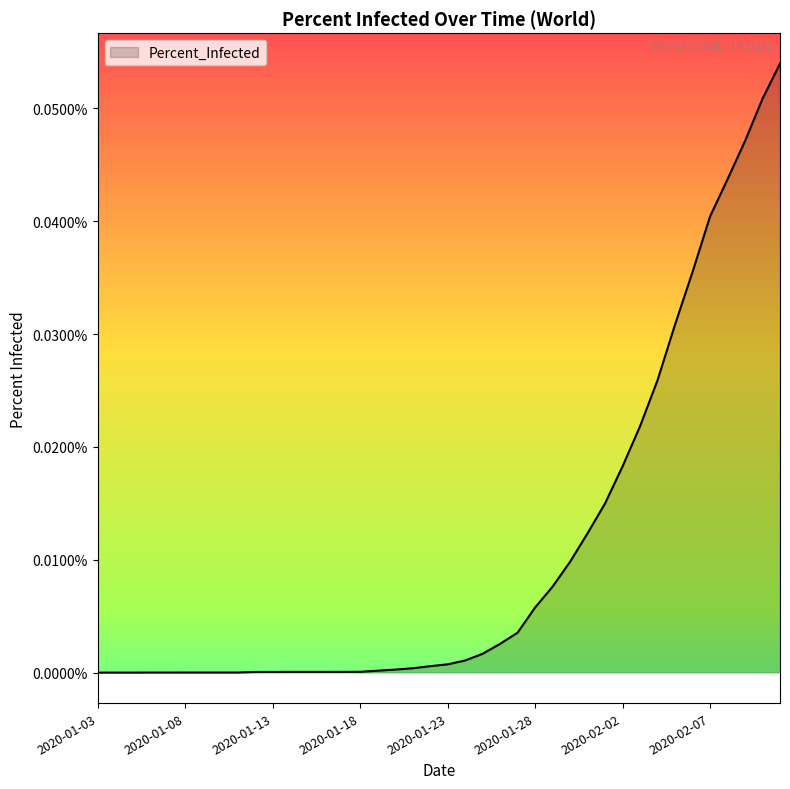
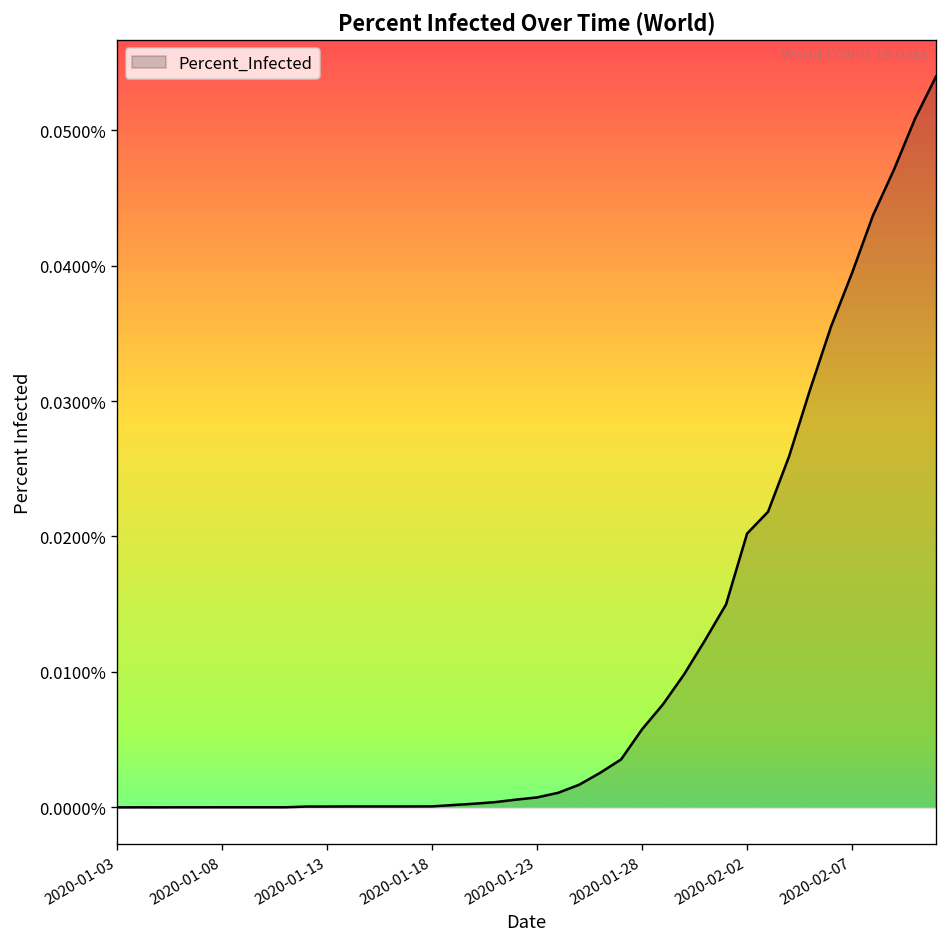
2020-02-02: 0.0183% -> 0.0202%
2020-02-07: 0.0404% -> 0.0395%
